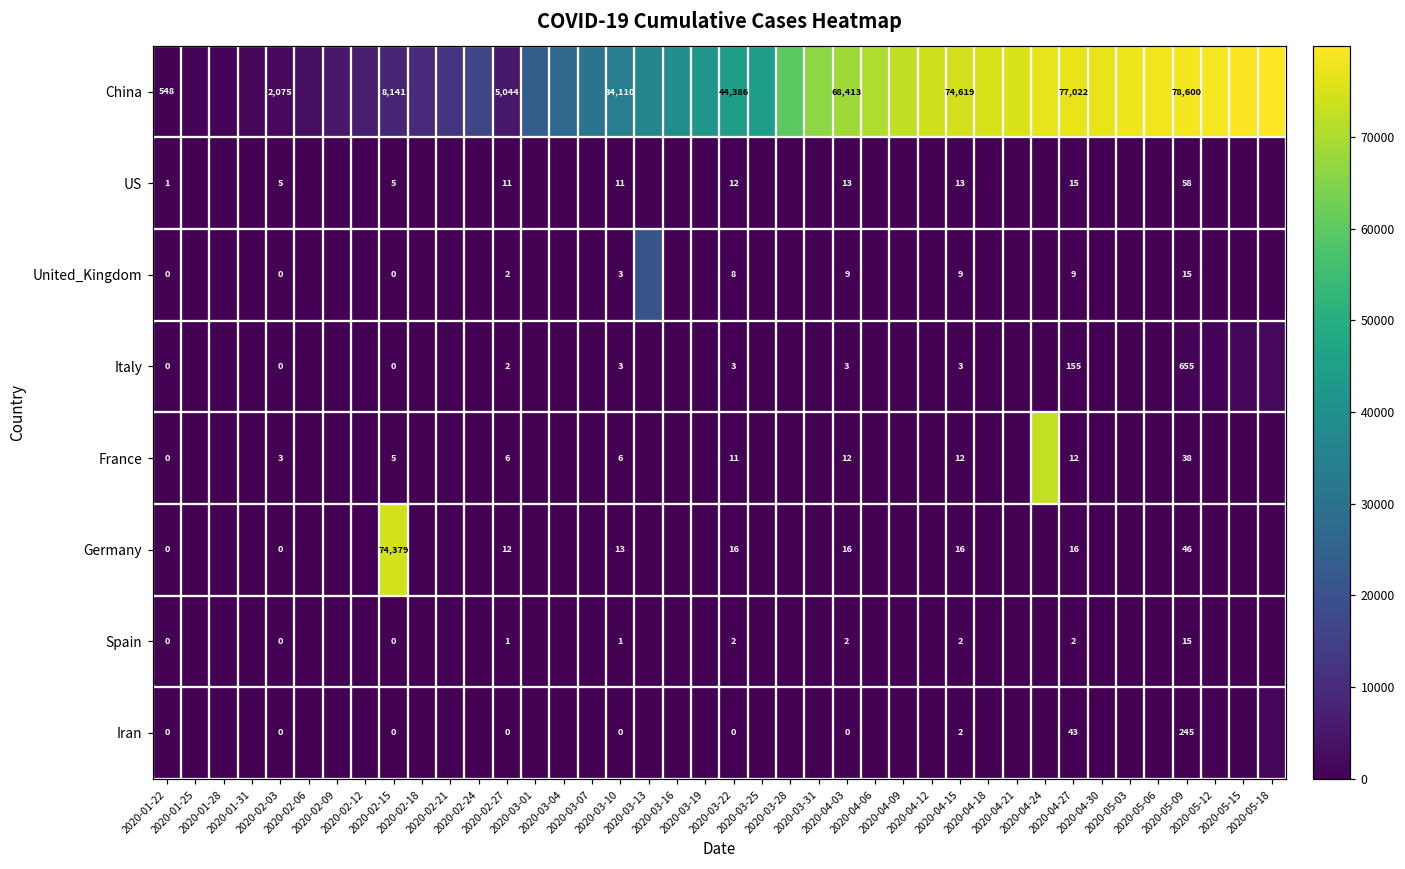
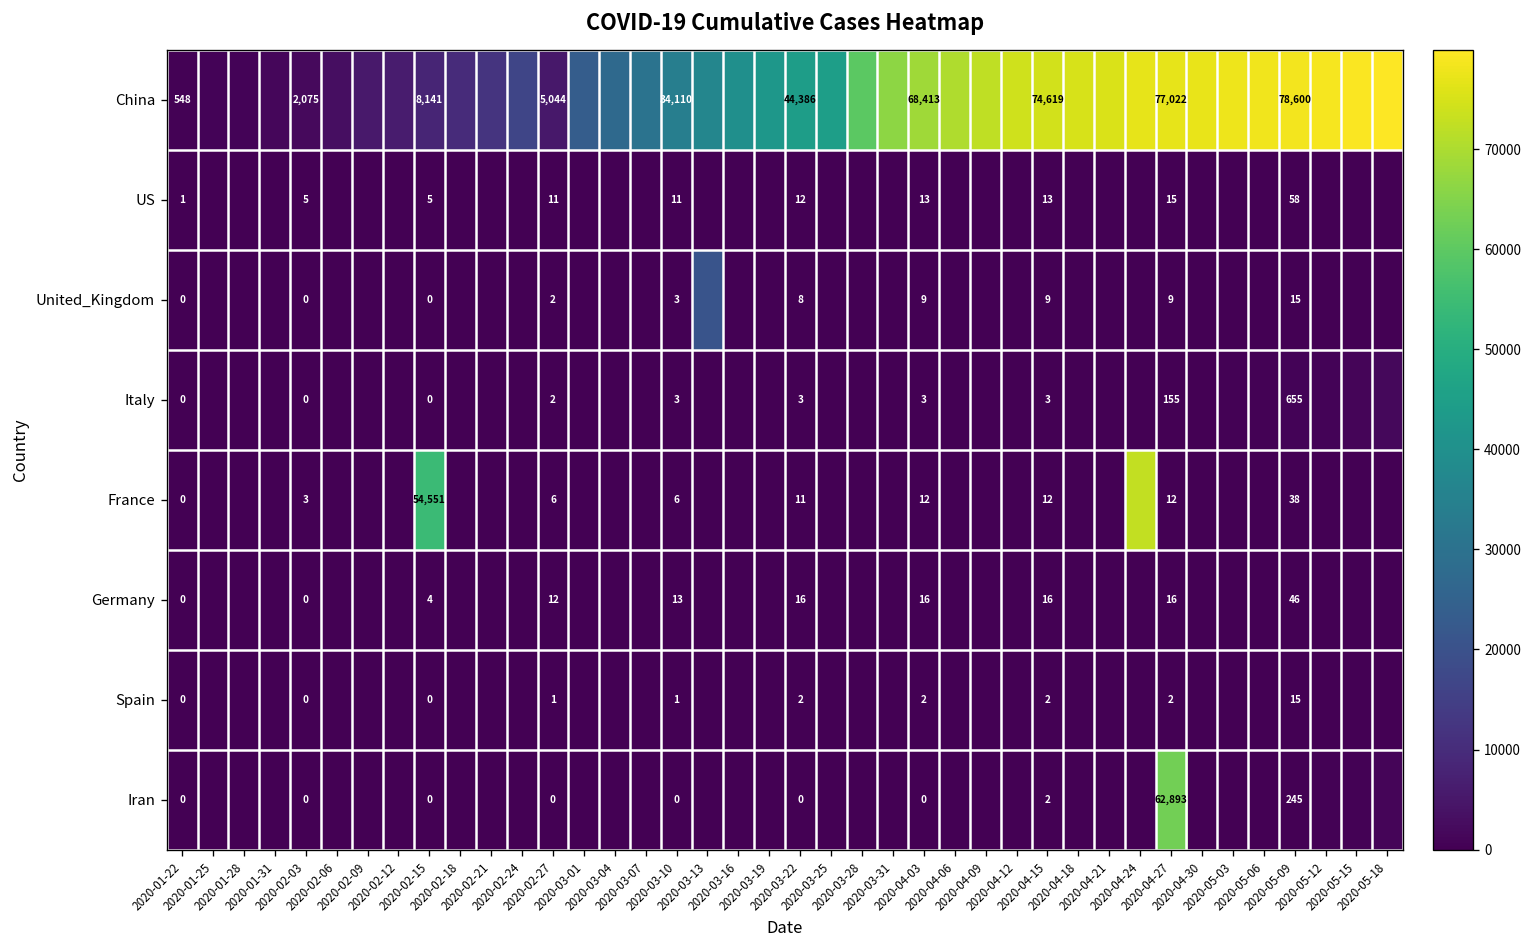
France, 2020-02-15: 5 -> 54,551
Germany, 2020-02-15: 74,379 -> 4
Iran, 2020-04-27: 43 -> 62,893
